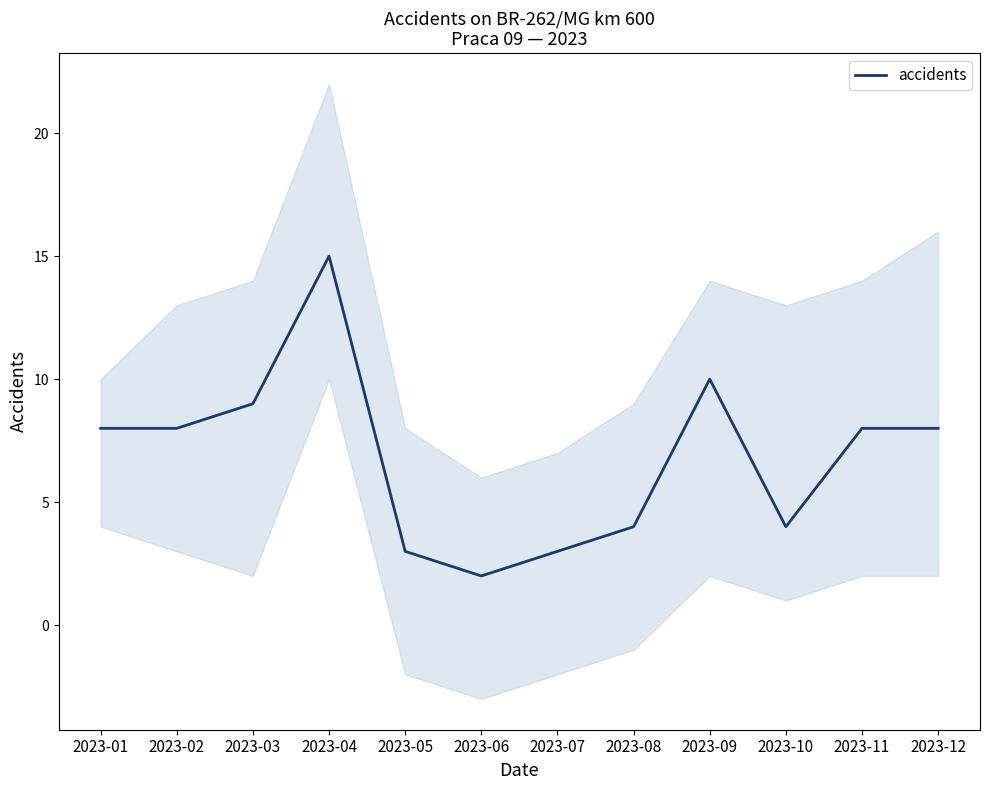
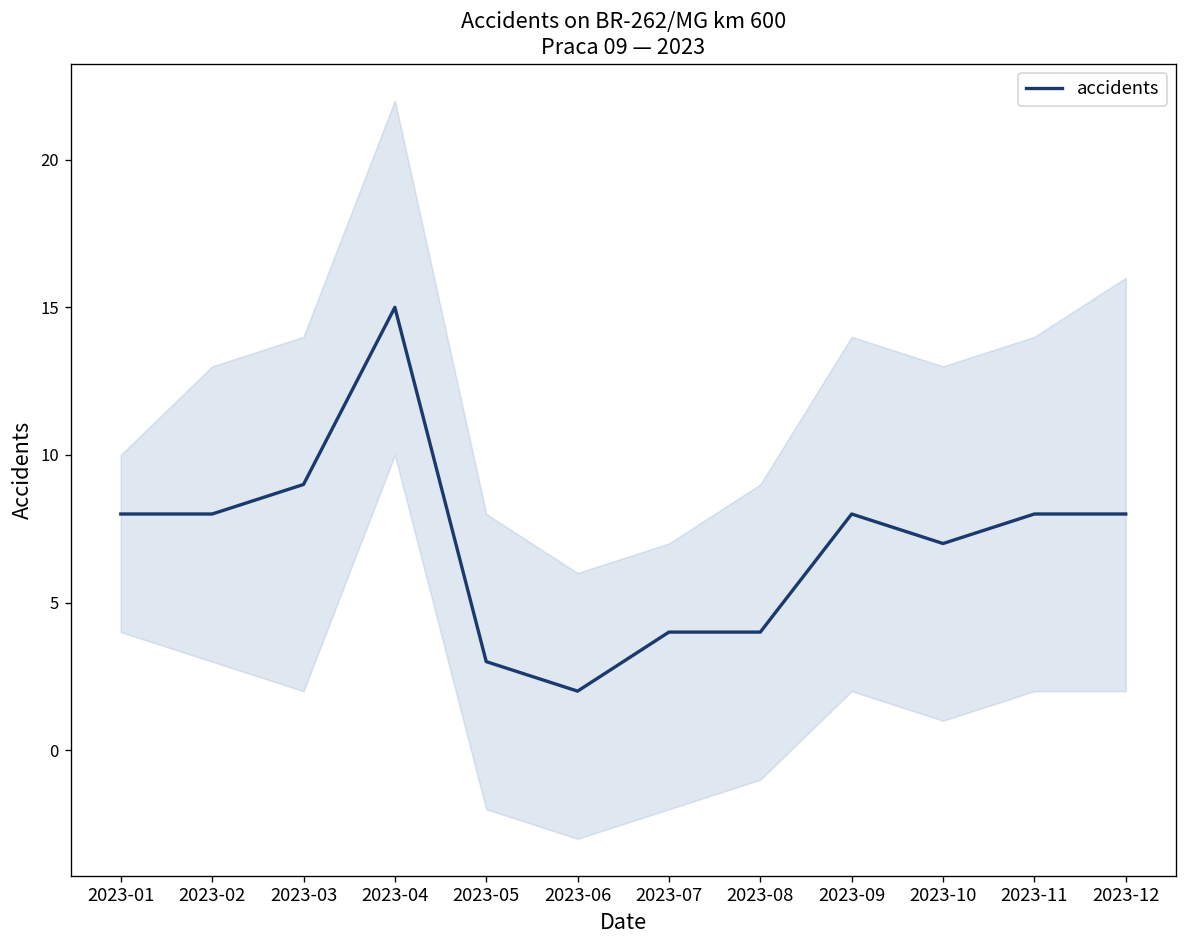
accidents, 2023-07: 3 -> 4
accidents, 2023-09: 10 -> 8
accidents, 2023-10: 4 -> 7
